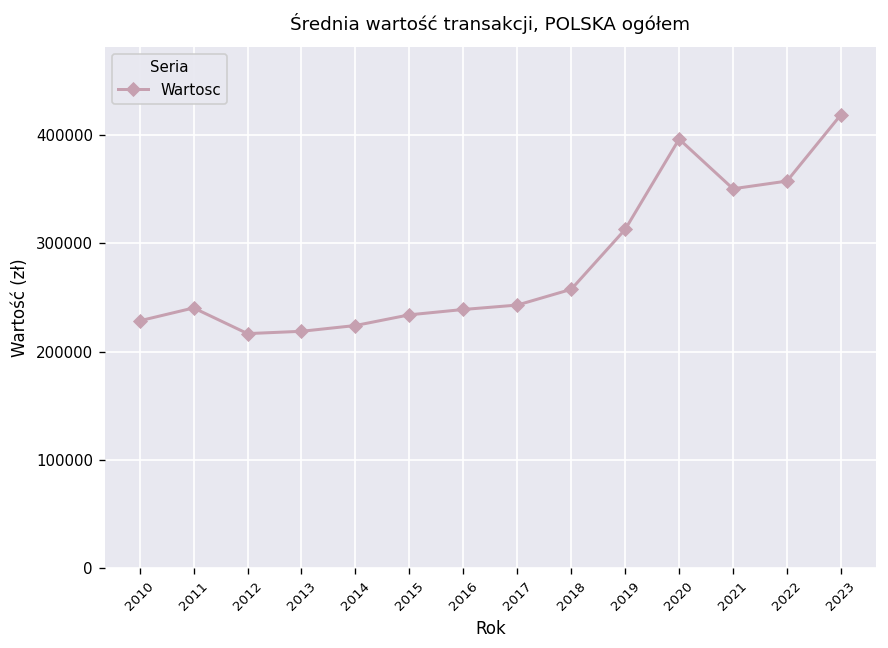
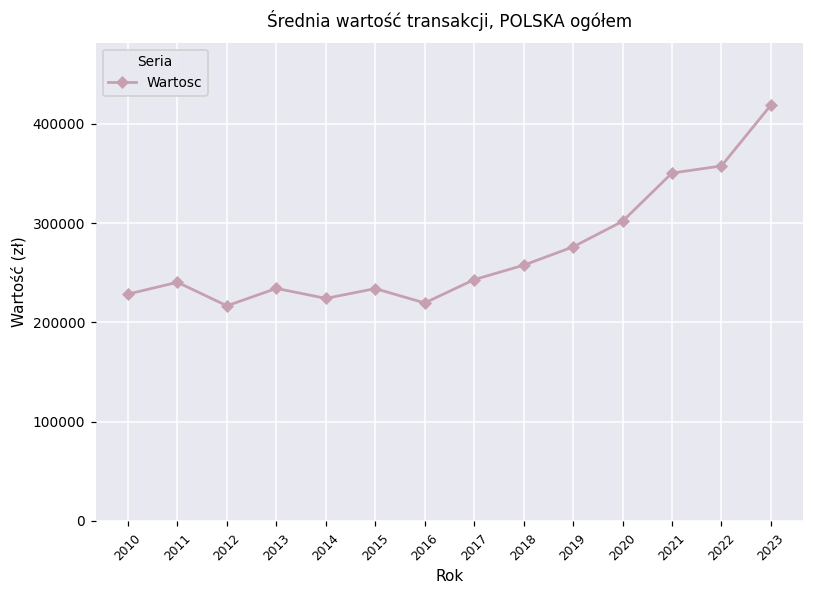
2013: 220000 -> 230000
2016: 240000 -> 220000
2019: 310000 -> 280000
2020: 400000 -> 300000
